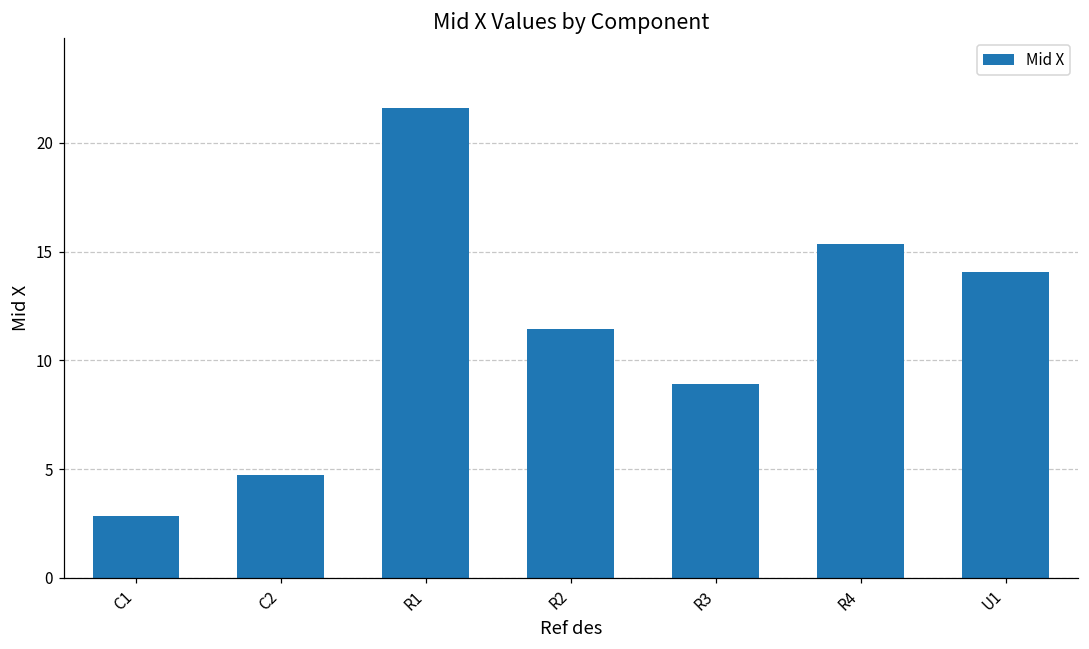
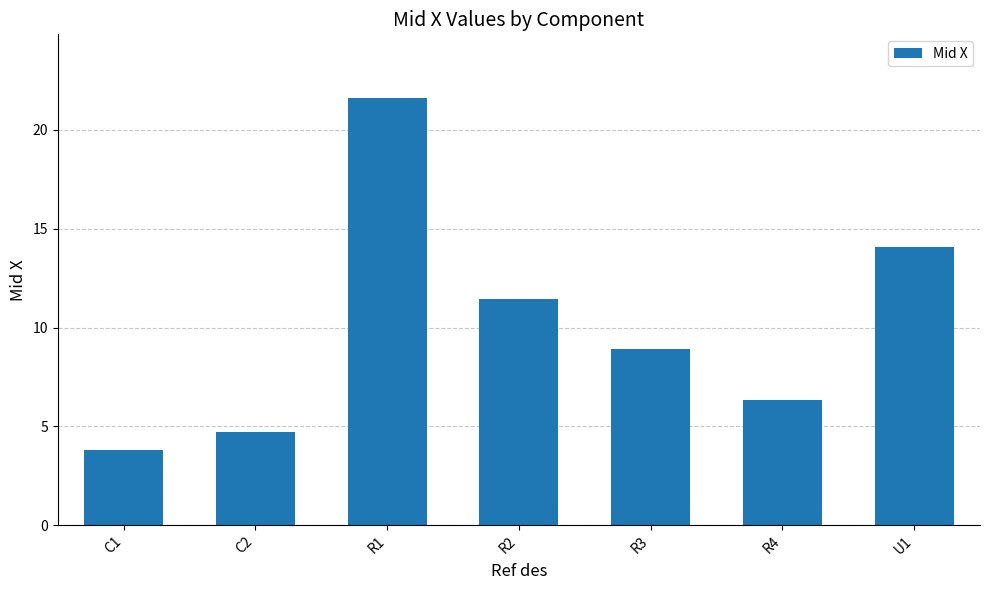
C1: 2.9 -> 3.8
R4: 15.4 -> 6.4
